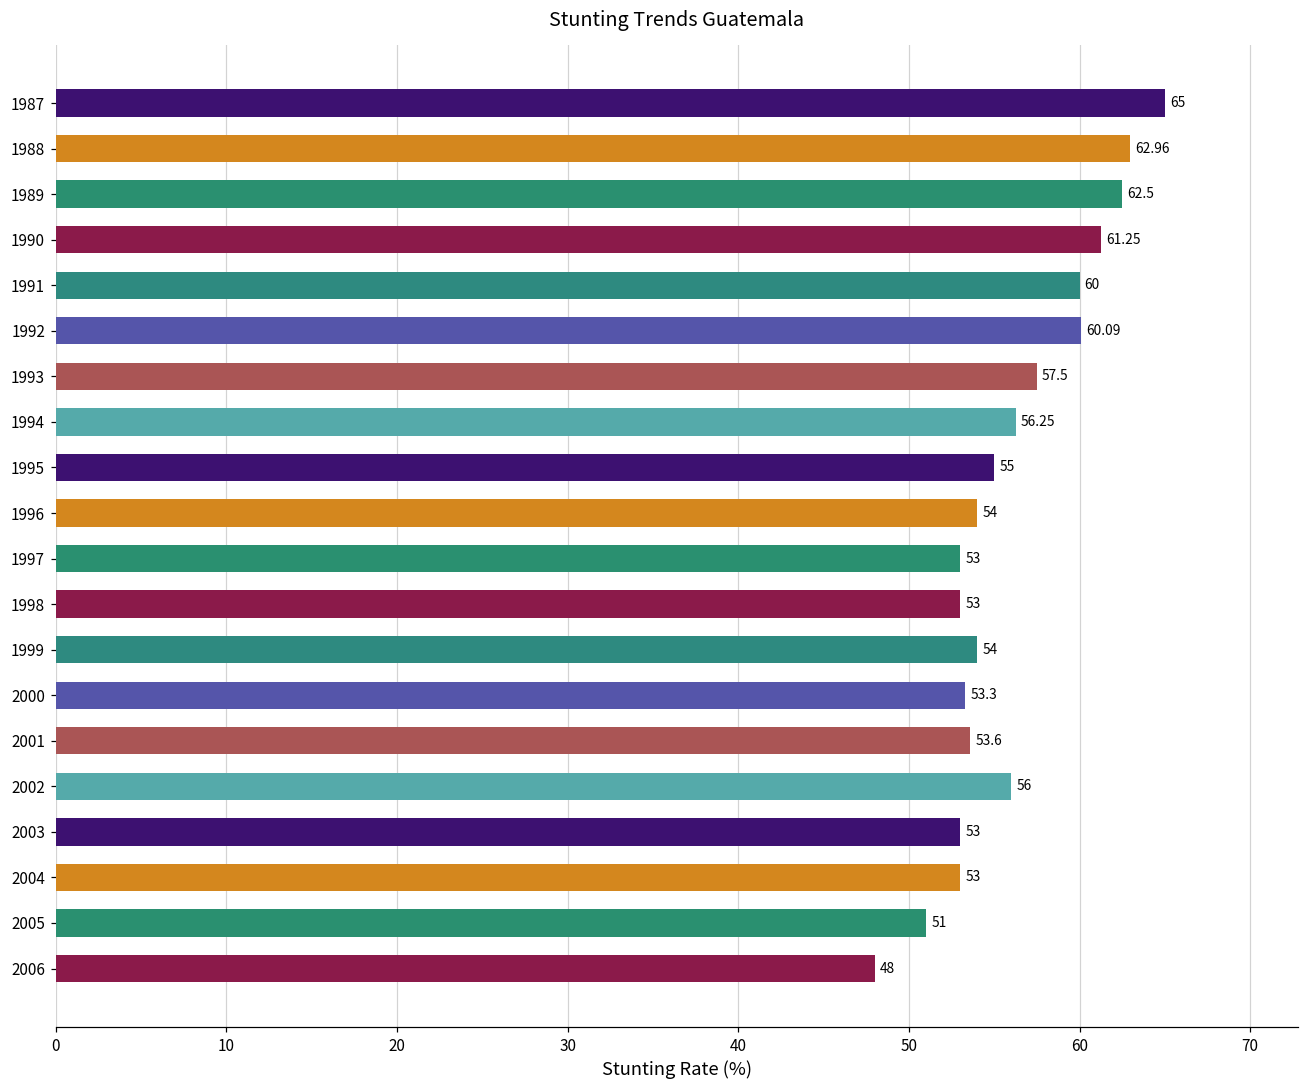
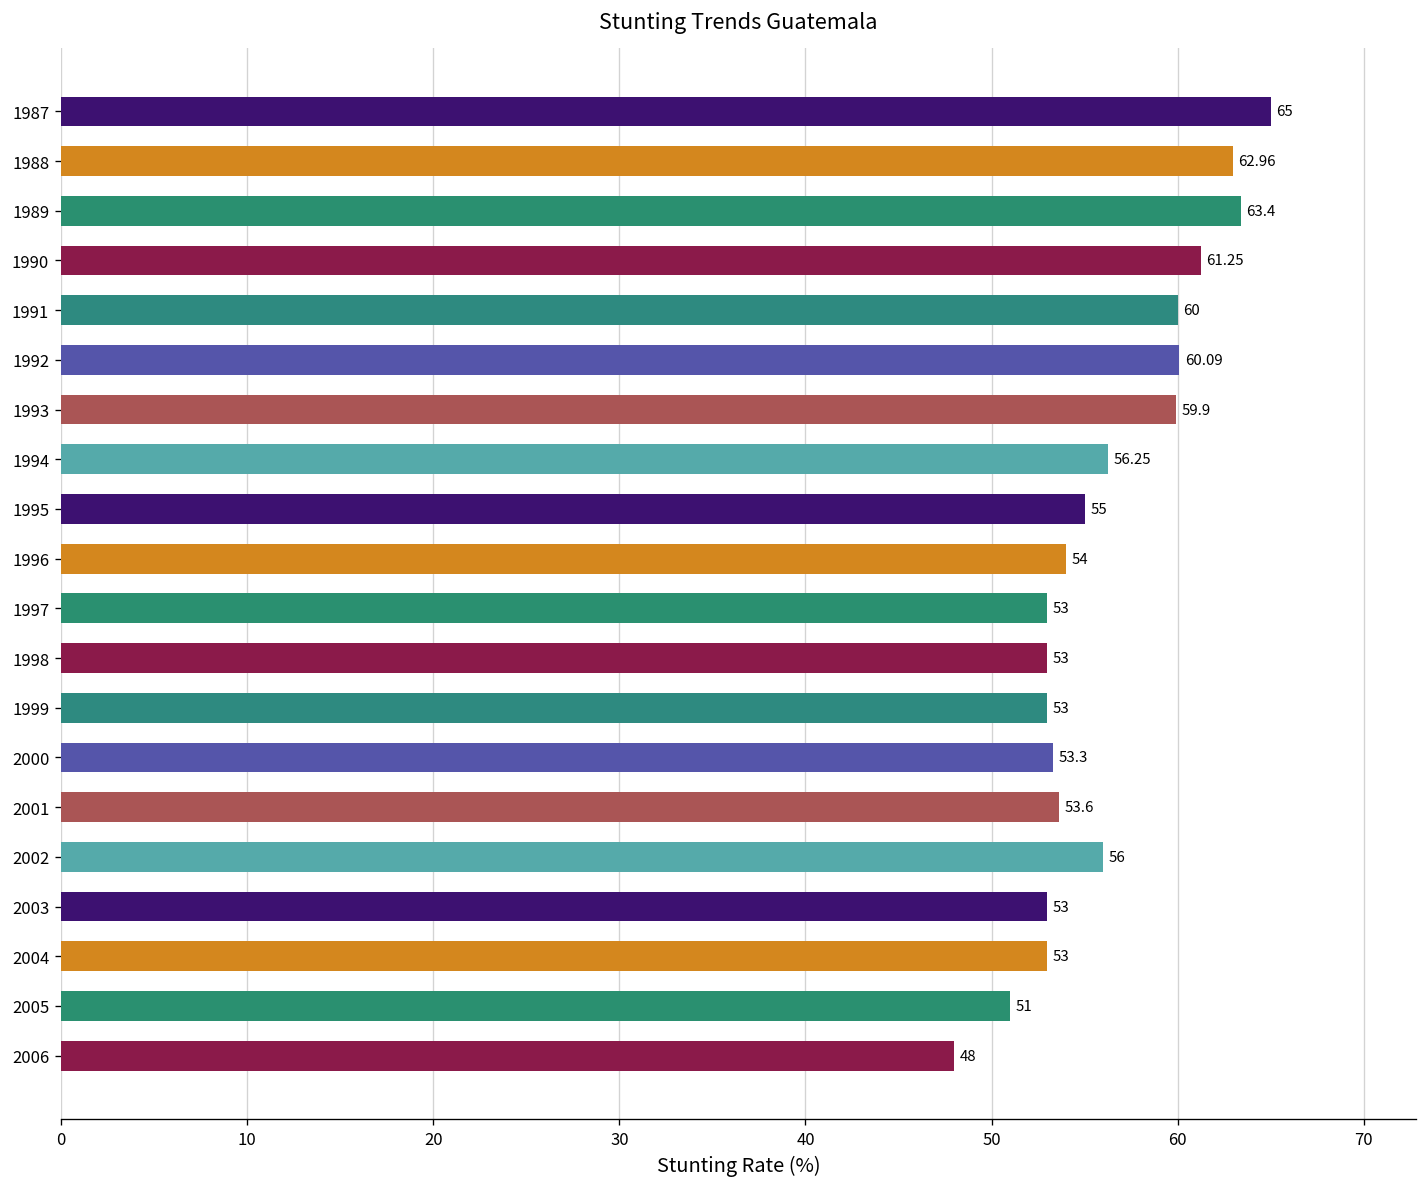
1989: 62.5 -> 63.4
1993: 57.5 -> 59.9
1999: 54 -> 53
